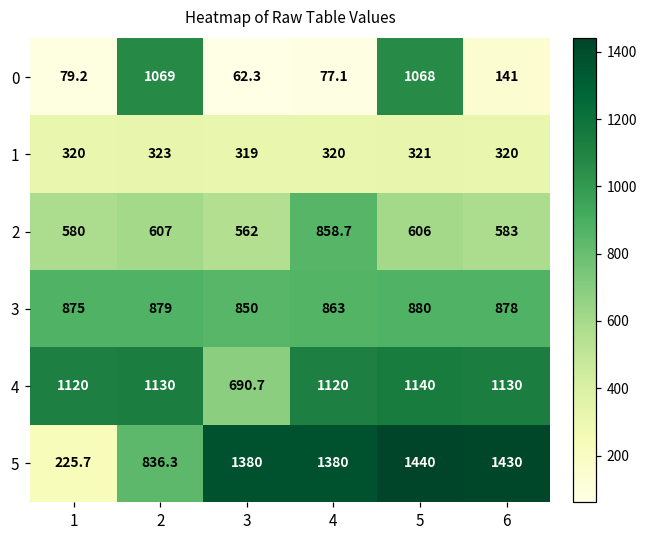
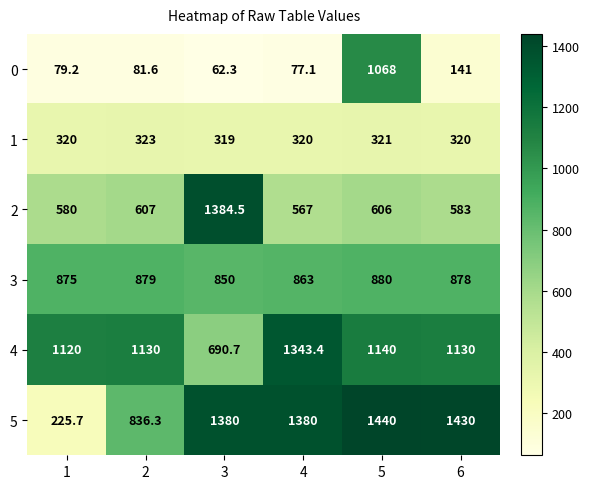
0, 2: 1069 -> 81.6
2, 3: 562 -> 1384.5
2, 4: 858.7 -> 567
4, 4: 1120 -> 1343.4
